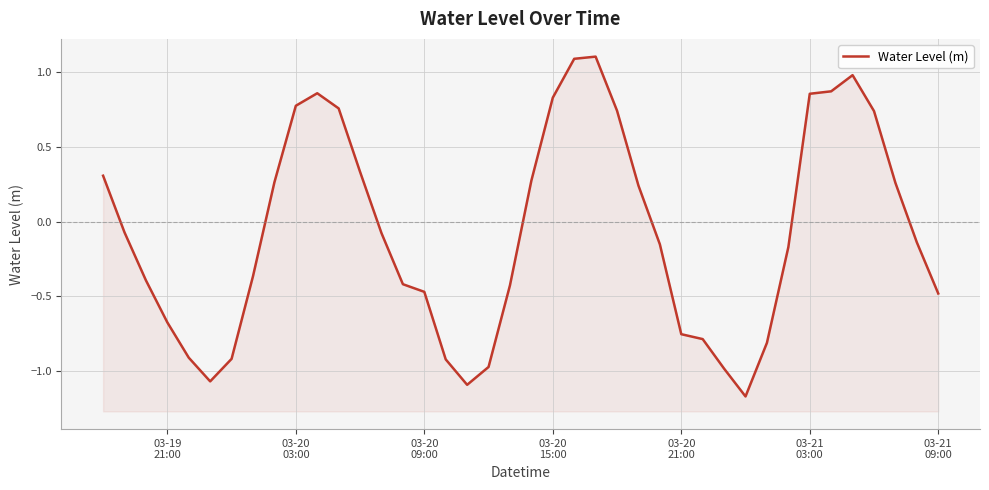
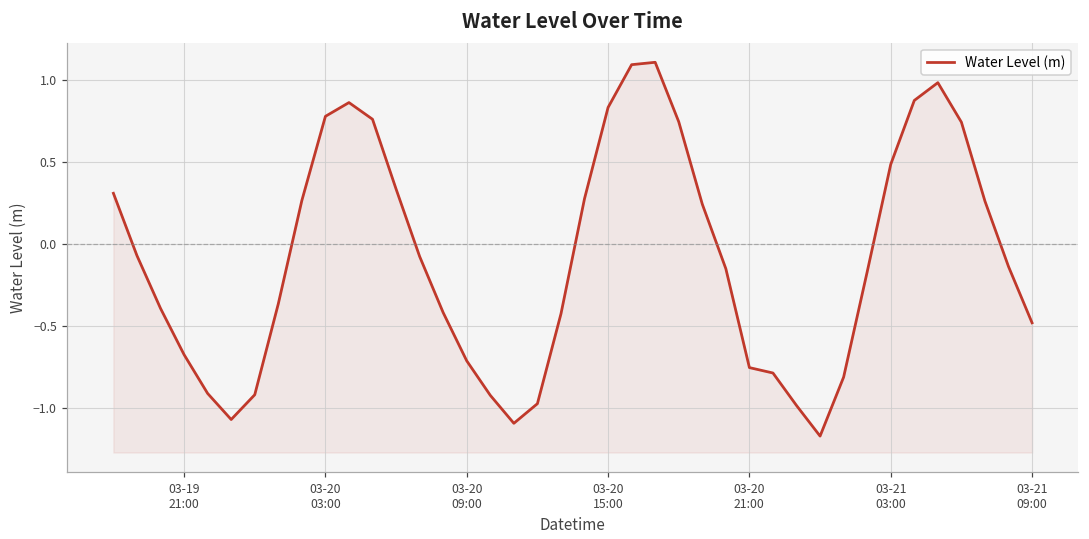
03-20 09:00: -0.47 -> -0.71
03-21 03:00: 0.86 -> 0.48
